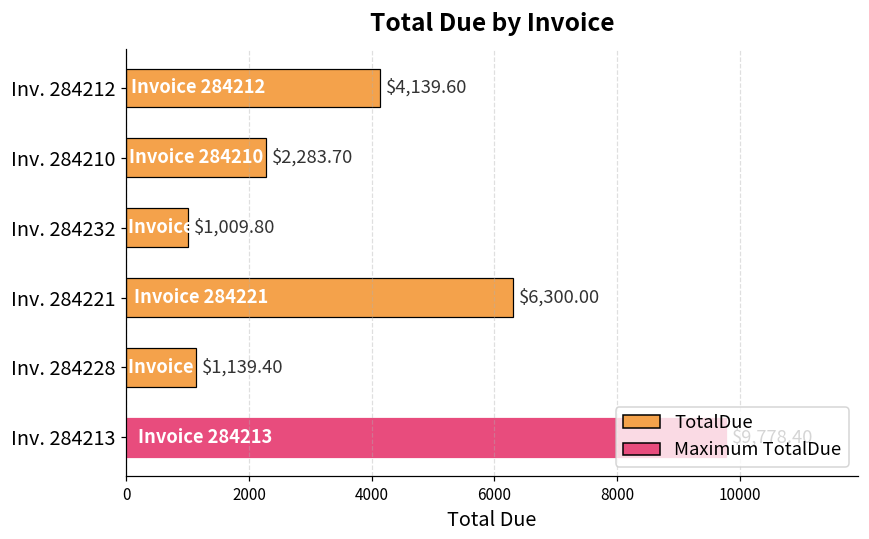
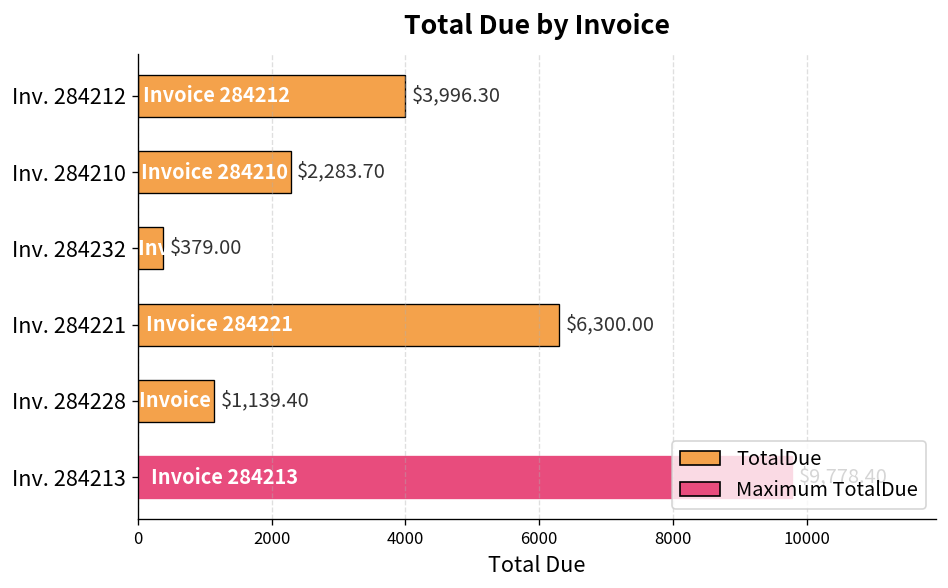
Inv. 284212: $4,139.60 -> $3,996.30
Inv. 284232: $1,009.80 -> $379.00
